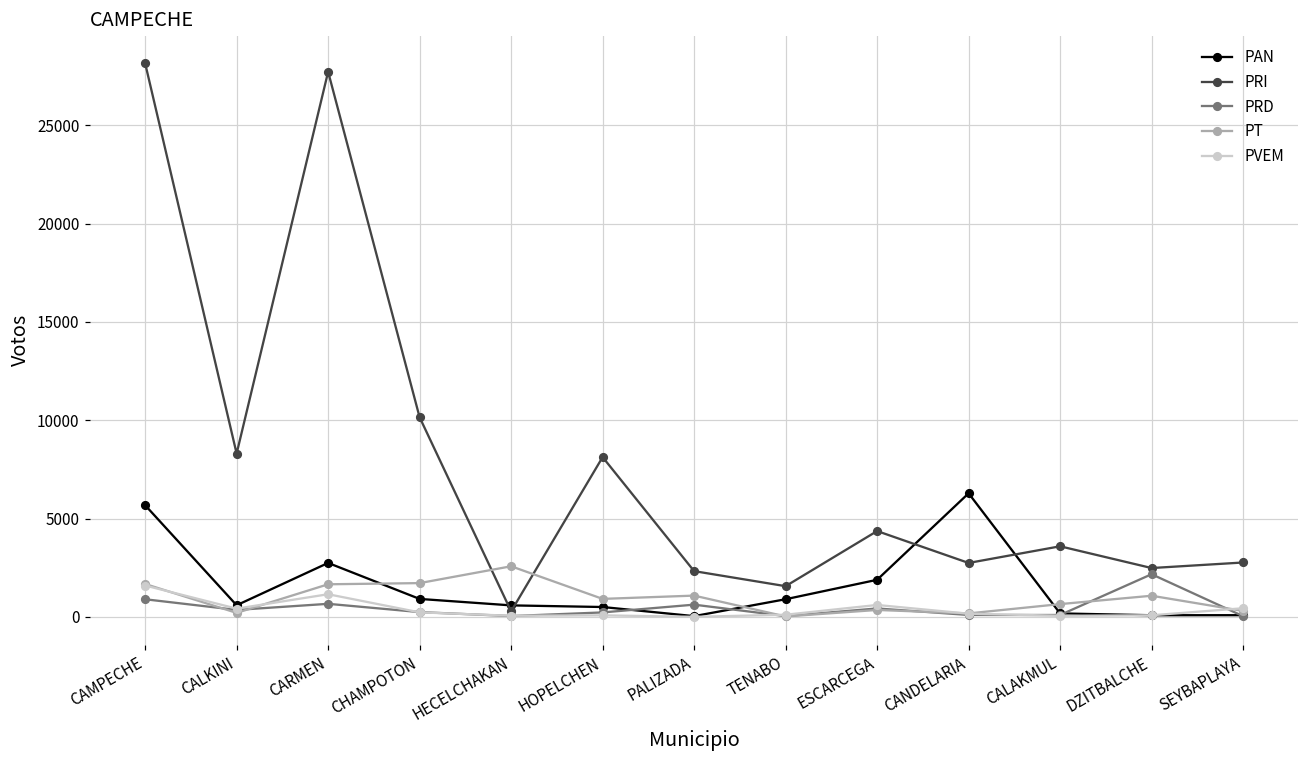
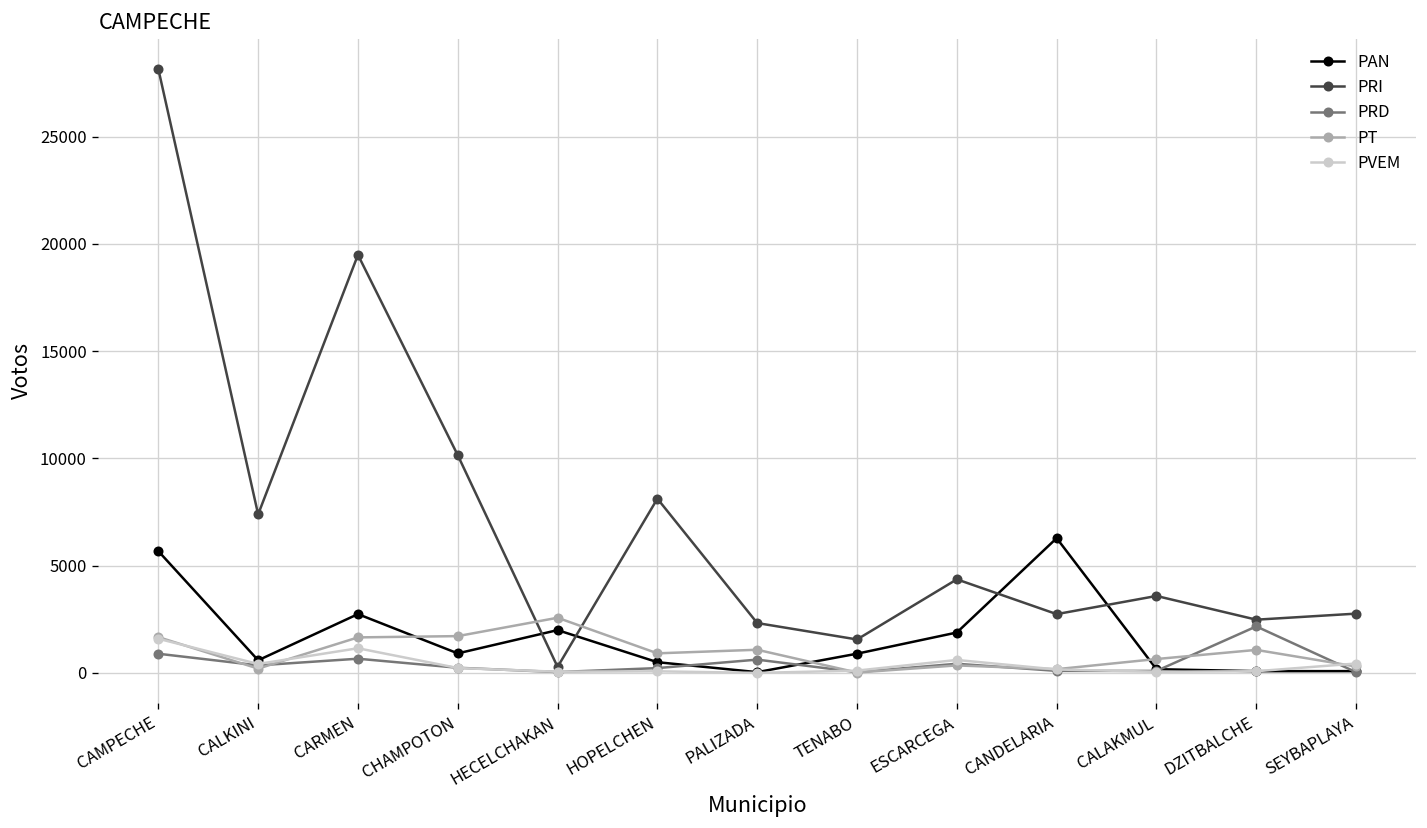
PRI, CALKINI: 8300 -> 7400
PRI, CARMEN: 27700 -> 19500
PAN, HECELCHAKAN: 600 -> 2000
